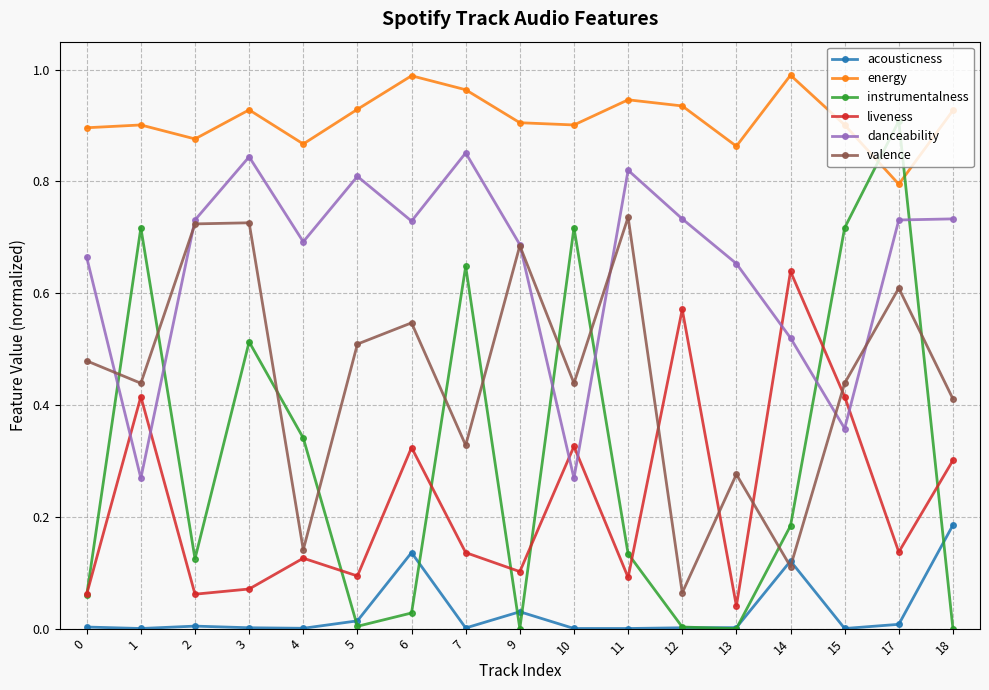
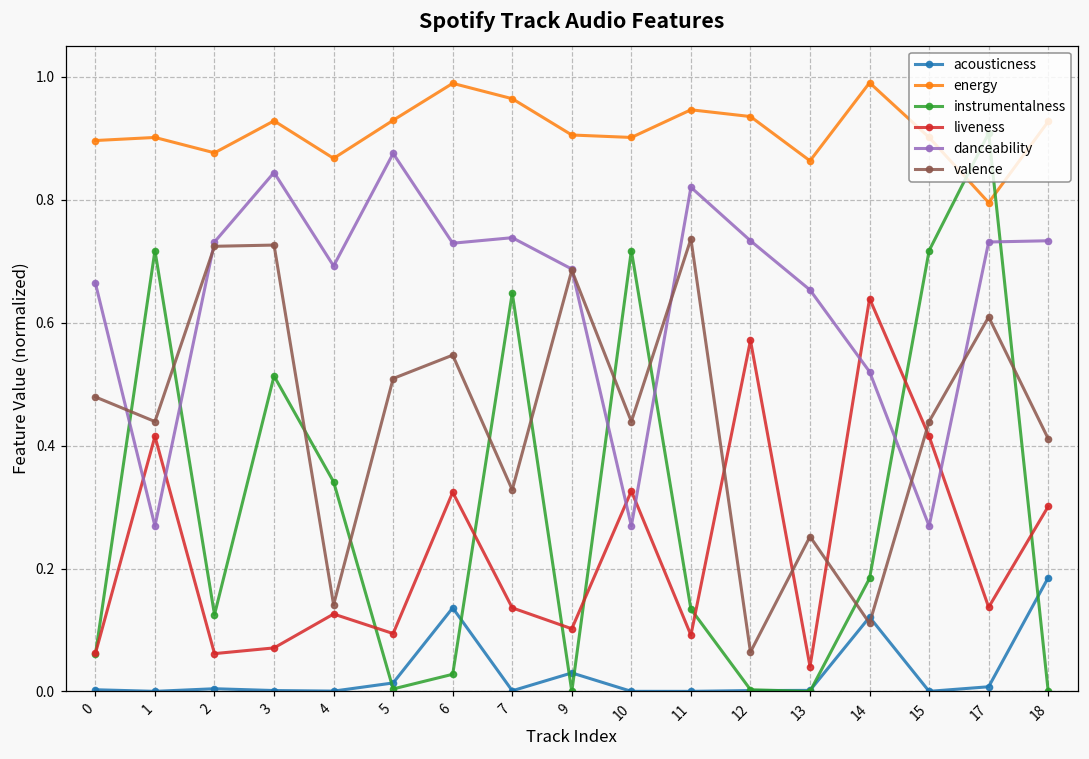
danceability, 5: 0.81 -> 0.88
danceability, 7: 0.85 -> 0.74
valence, 13: 0.28 -> 0.25
danceability, 15: 0.36 -> 0.27
